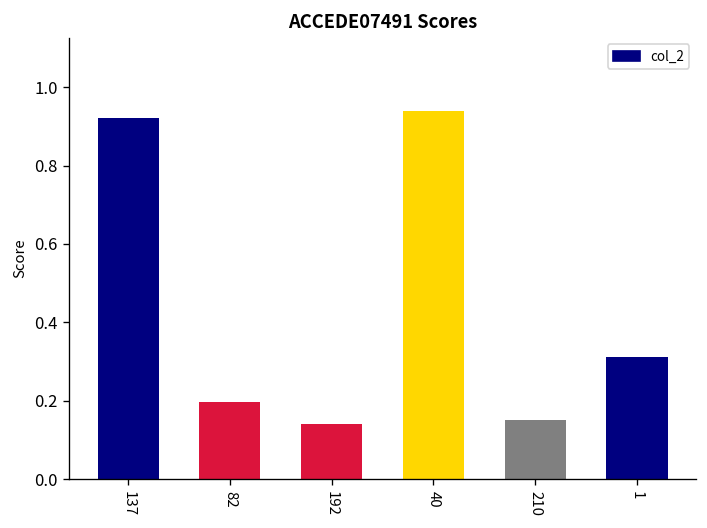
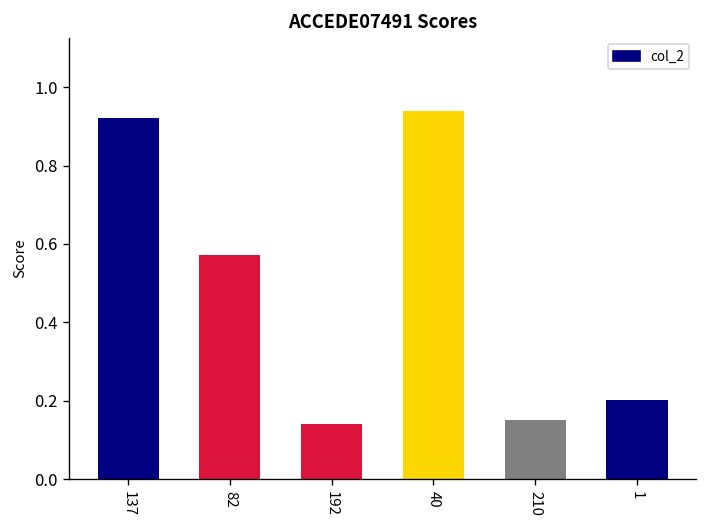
82: 0.20 -> 0.57
1: 0.31 -> 0.20
